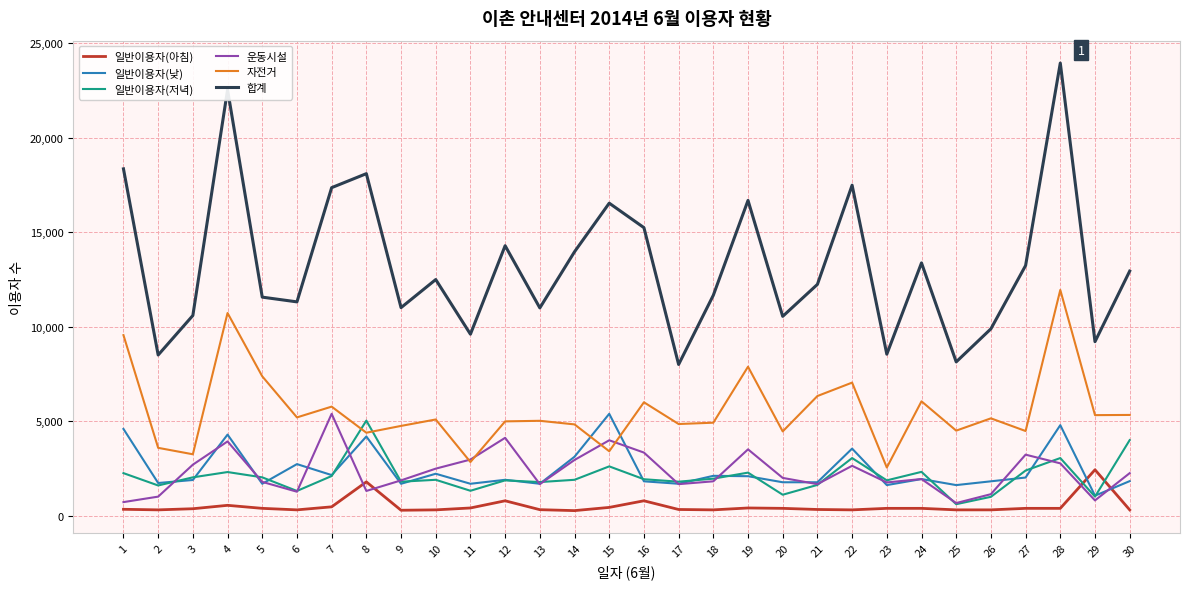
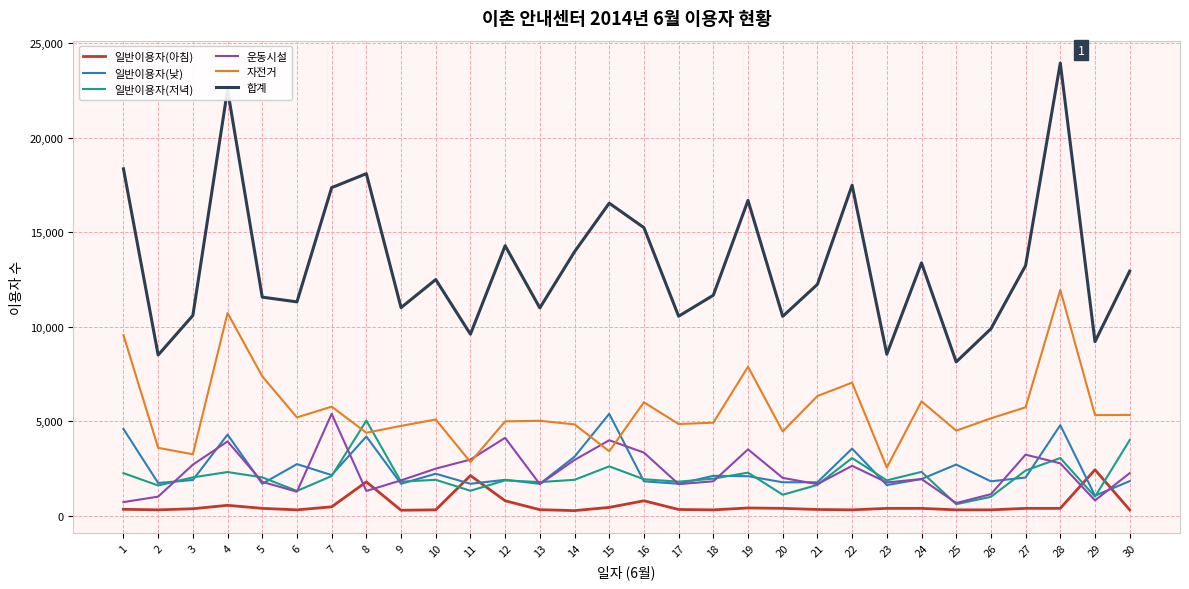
일반이용자(아침), 11: 400 -> 2,100
합계, 17: 8,000 -> 10,600
일반이용자(낮), 25: 1,600 -> 2,700
자전거, 27: 4,500 -> 5,700
